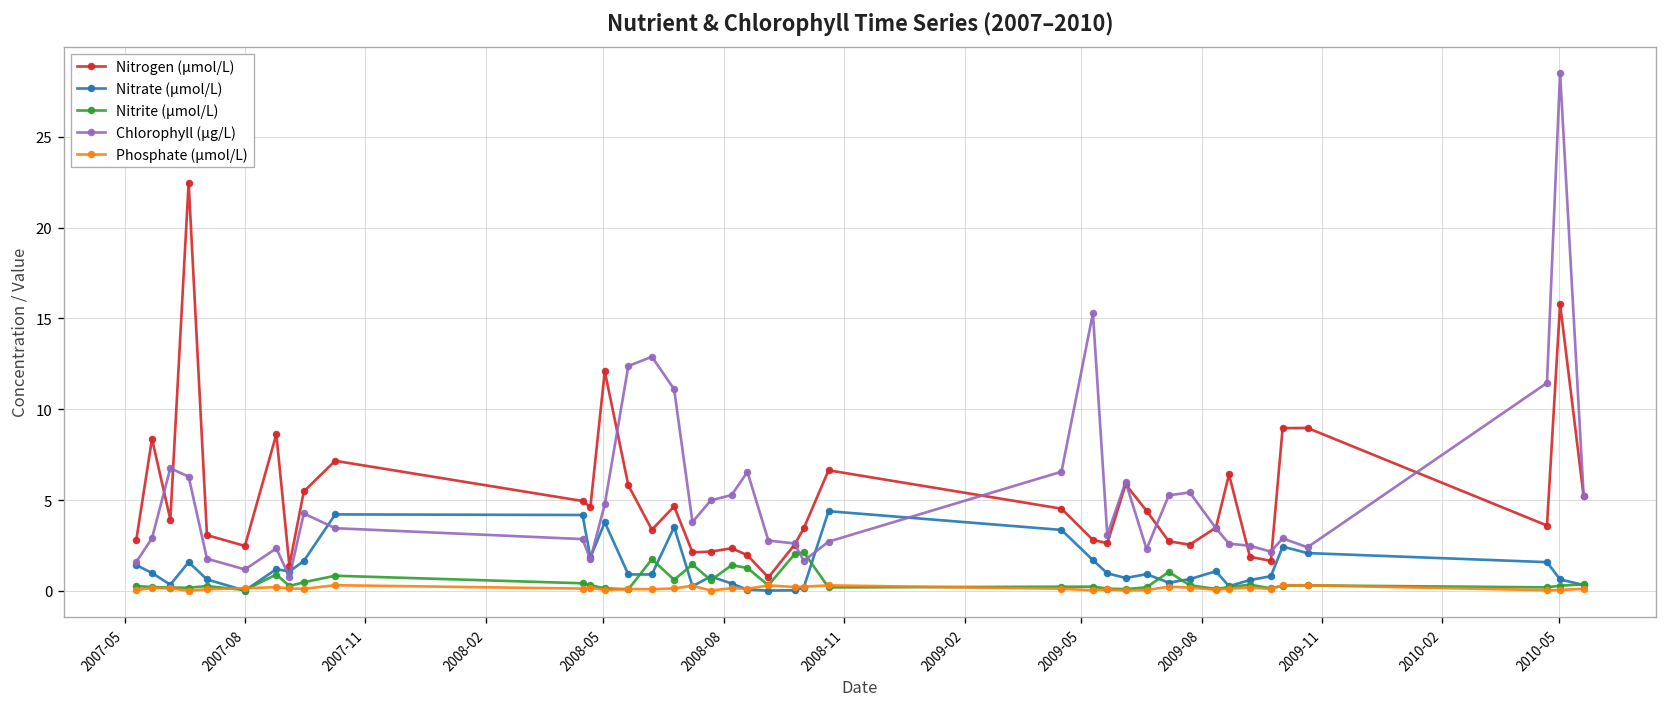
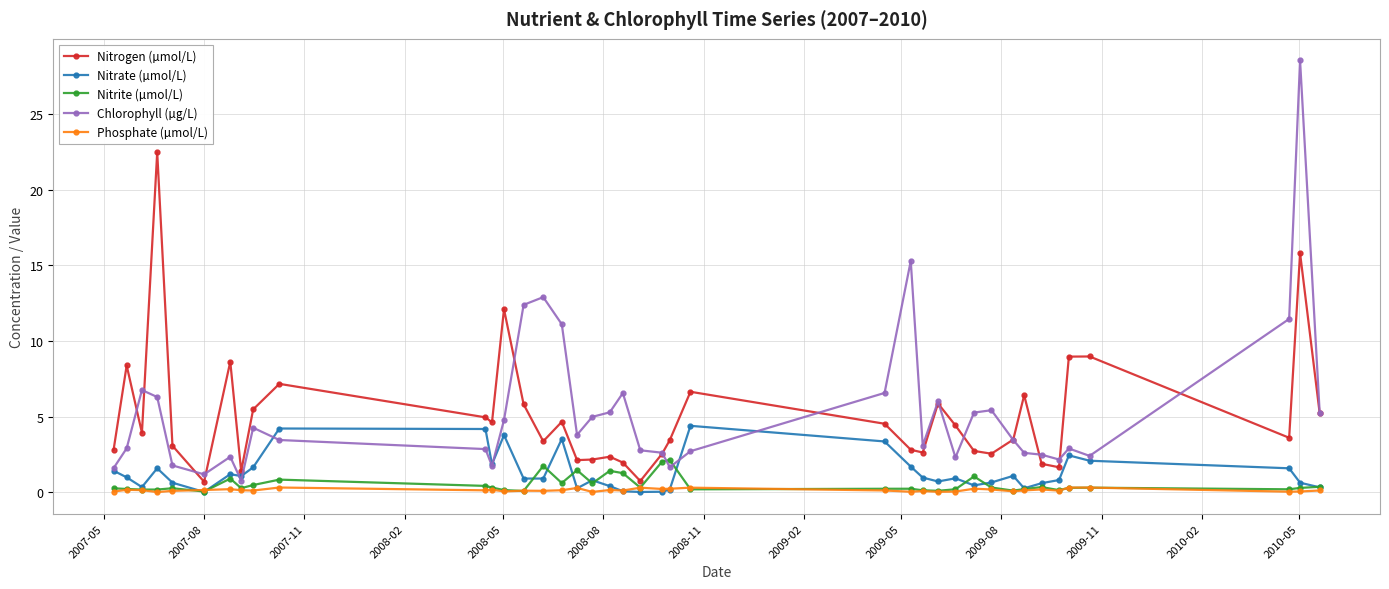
Nitrogen (µmol/L), 2007-08: 2.5 -> 0.7
